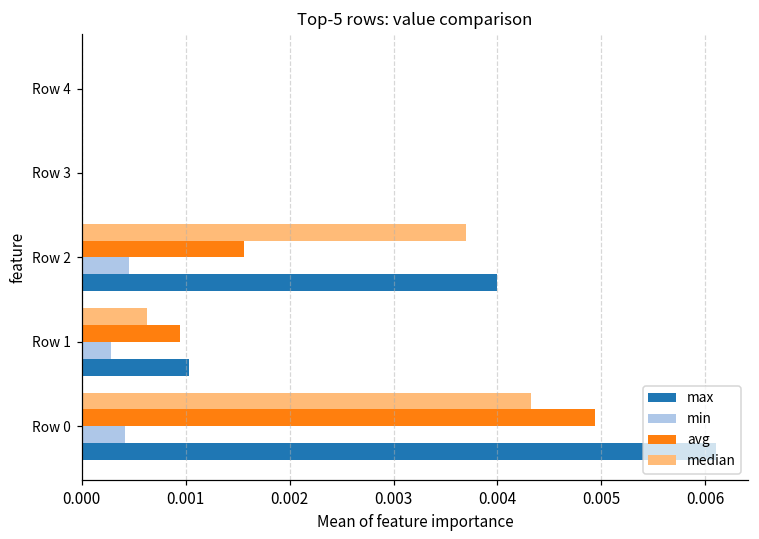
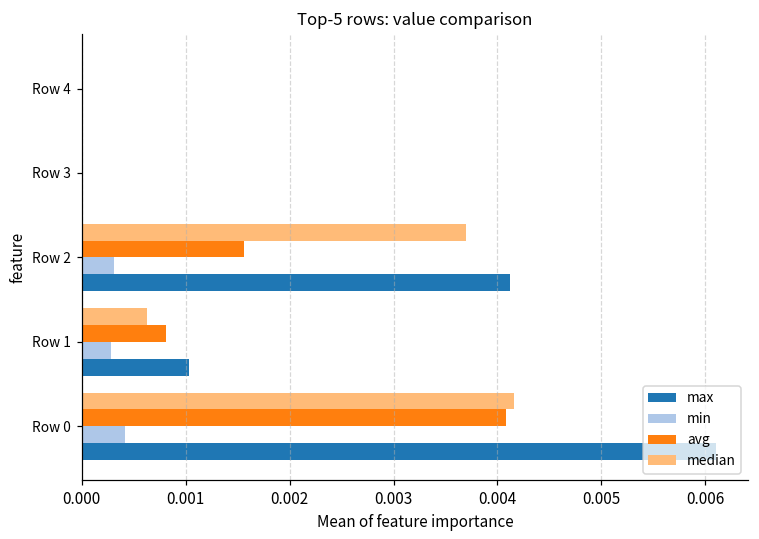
min, Row 2: 0.0005 -> 0.0003
max, Row 2: 0.0040 -> 0.0041
avg, Row 1: 0.0009 -> 0.0008
median, Row 0: 0.0043 -> 0.0042
avg, Row 0: 0.0049 -> 0.0041
